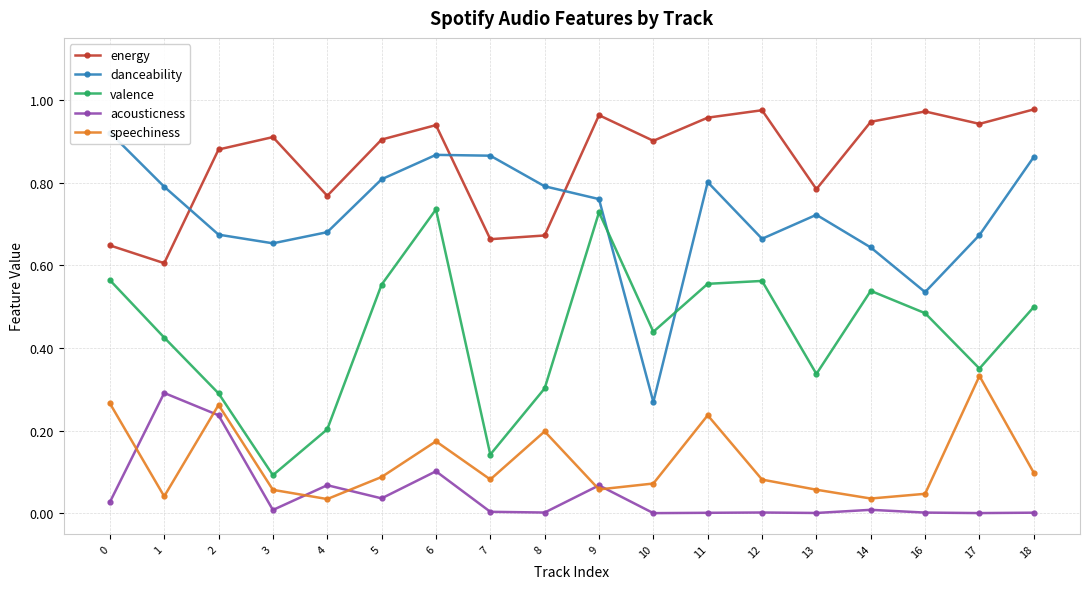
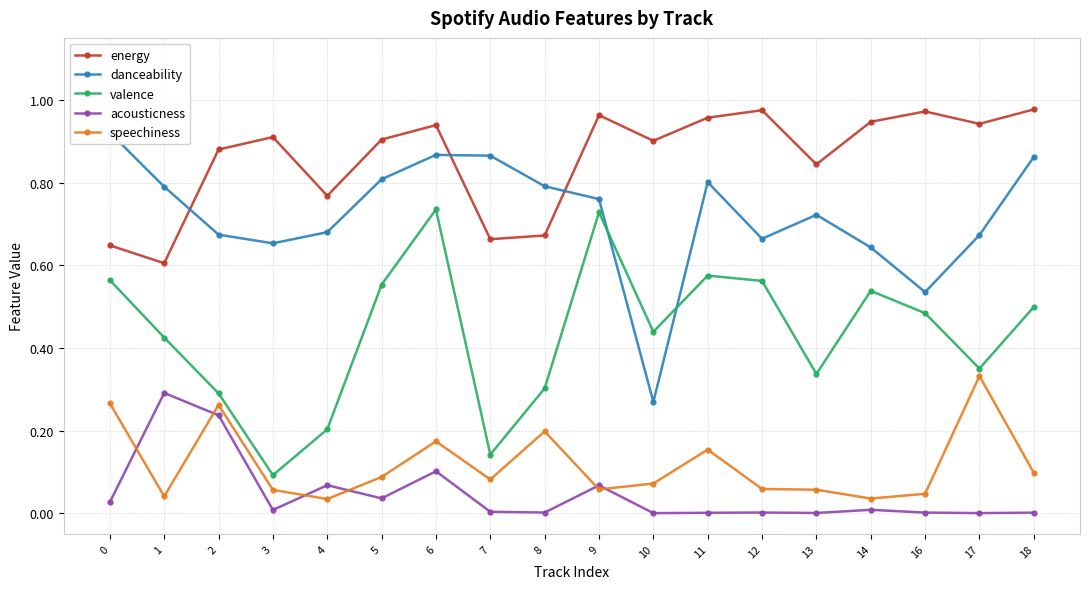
valence, 11: 0.56 -> 0.58
speechiness, 11: 0.24 -> 0.15
speechiness, 12: 0.08 -> 0.06
energy, 13: 0.78 -> 0.84
